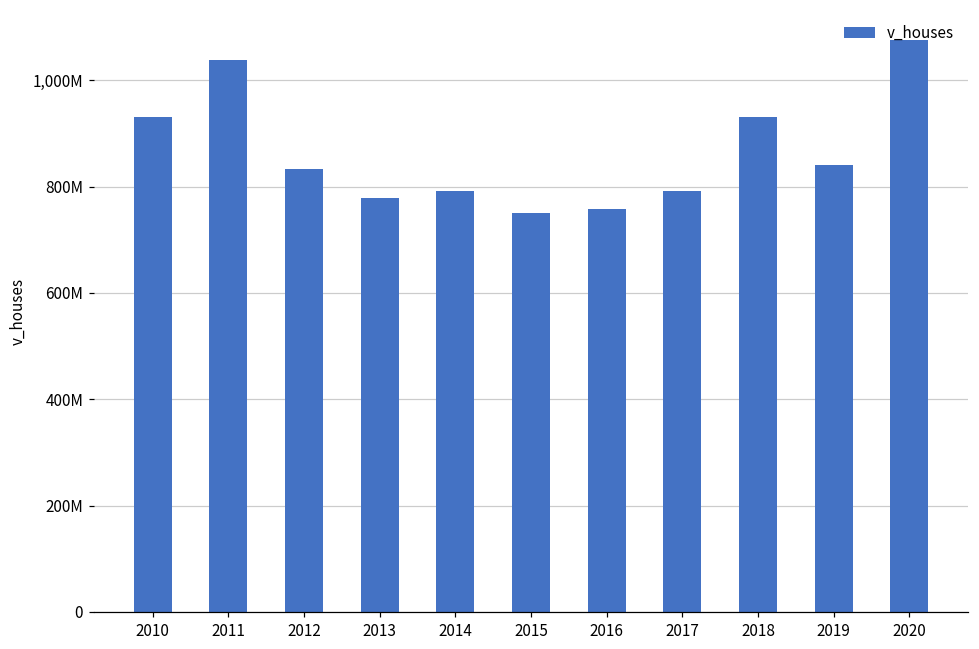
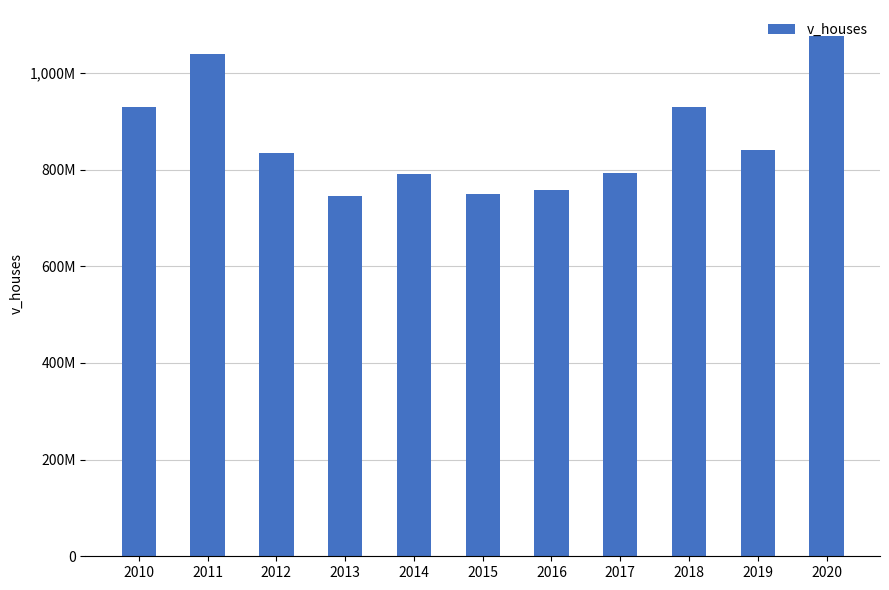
2013: 780,000,000 -> 740,000,000
